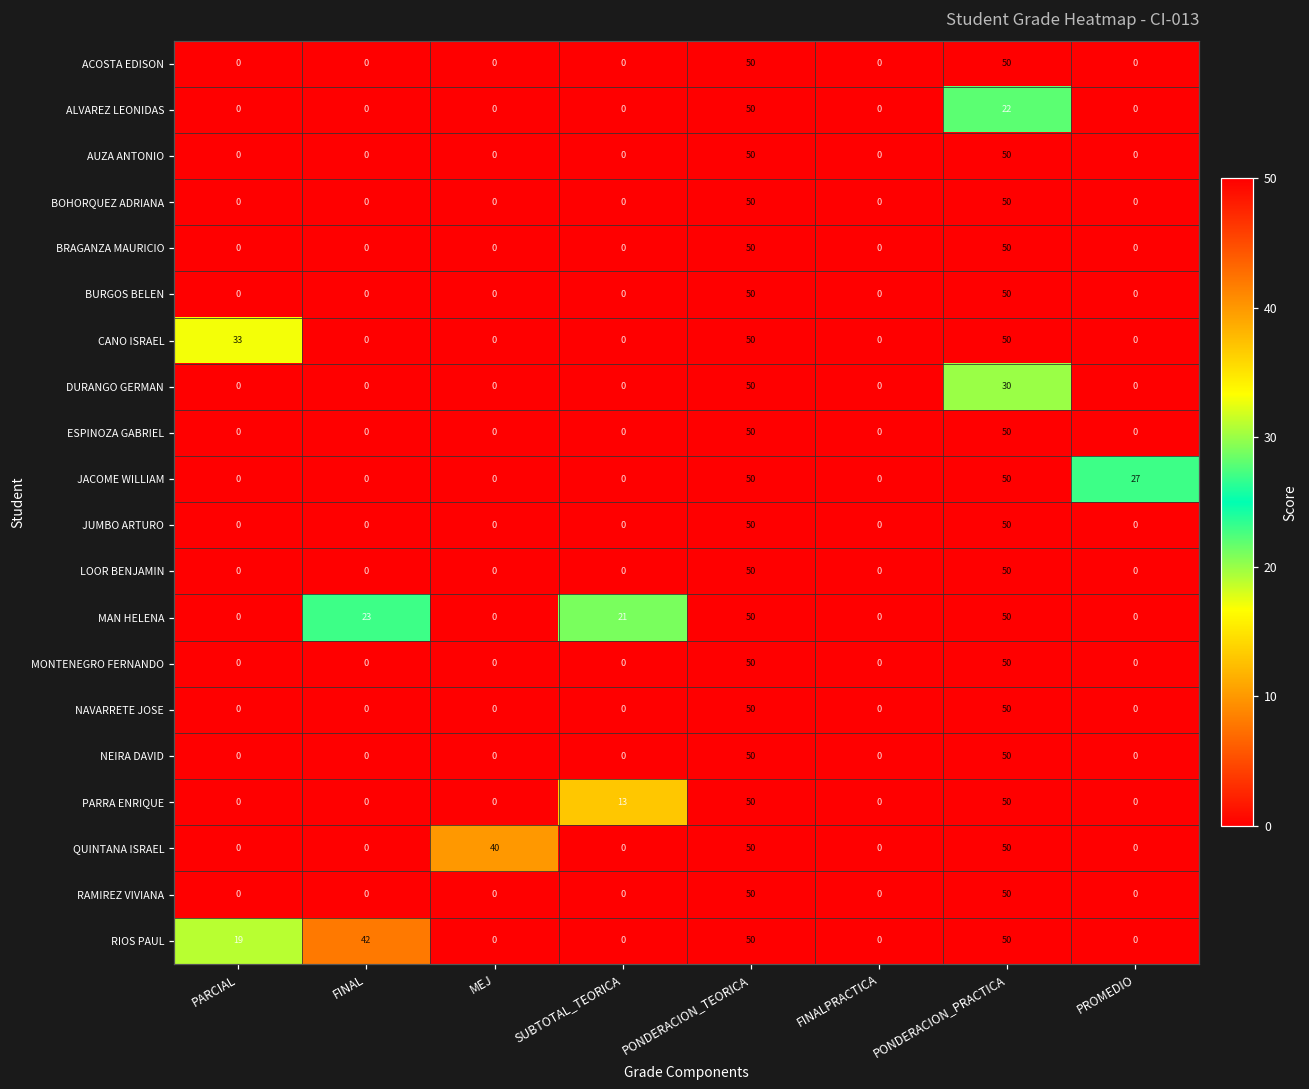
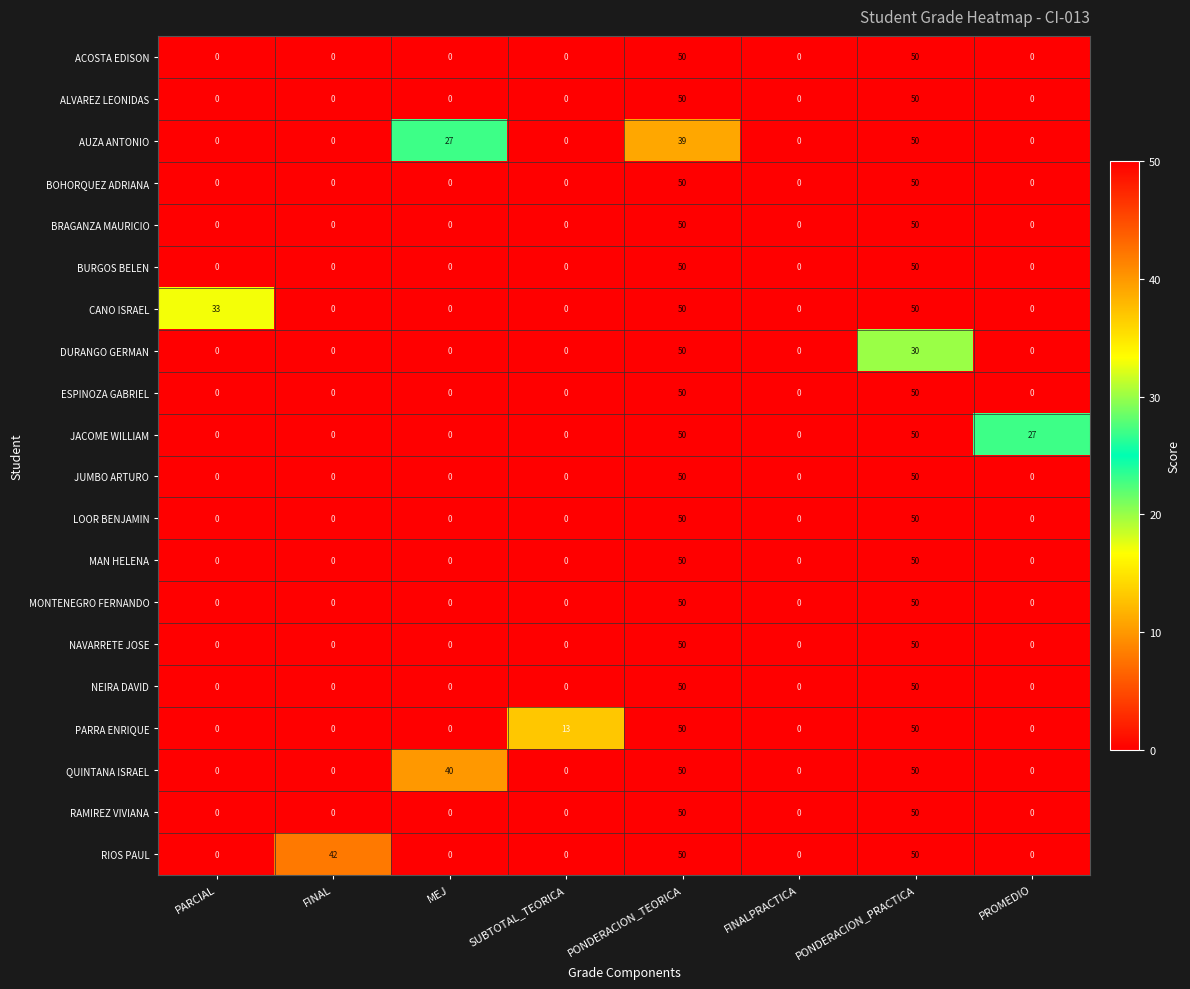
ALVAREZ LEONIDAS, PONDERACION_PRACTICA: 22 -> 50
AUZA ANTONIO, MEJ: 0 -> 27
AUZA ANTONIO, PONDERACION_TEORICA: 50 -> 39
MAN HELENA, FINAL: 23 -> 0
MAN HELENA, SUBTOTAL_TEORICA: 21 -> 0
RIOS PAUL, PARCIAL: 19 -> 0
